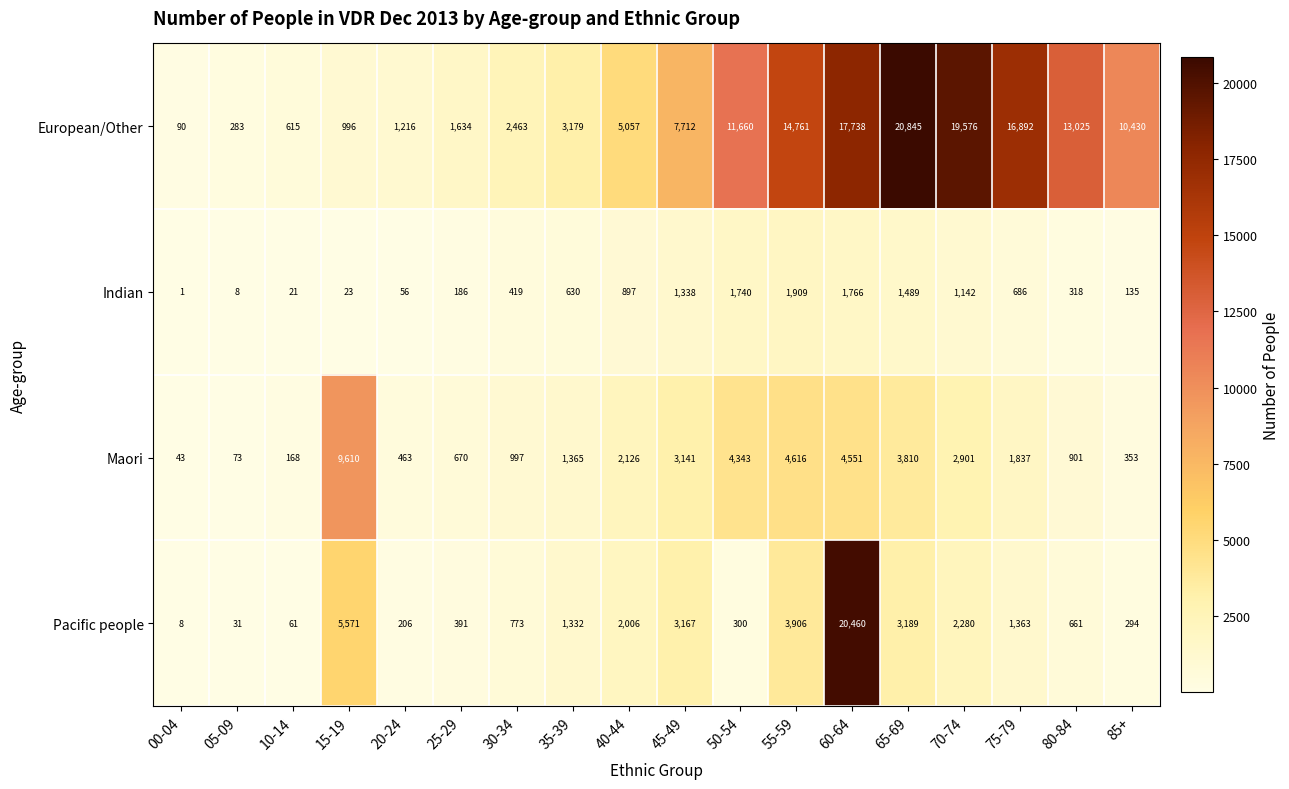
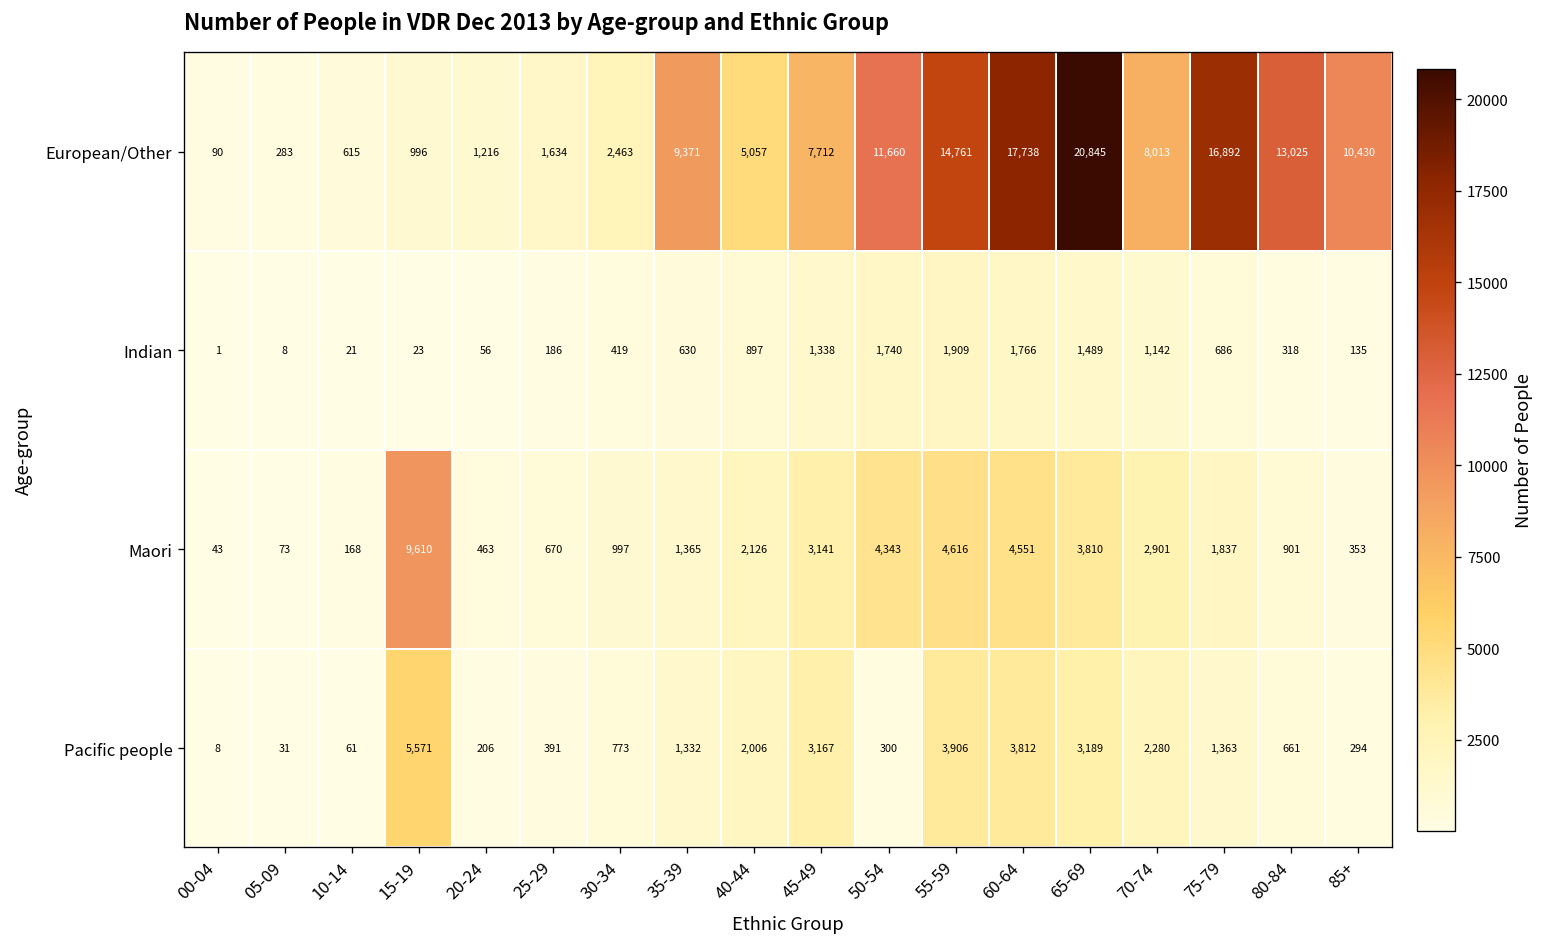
European/Other, 35-39: 3,179 -> 9,371
European/Other, 70-74: 19,576 -> 8,013
Pacific people, 60-64: 20,460 -> 3,812
